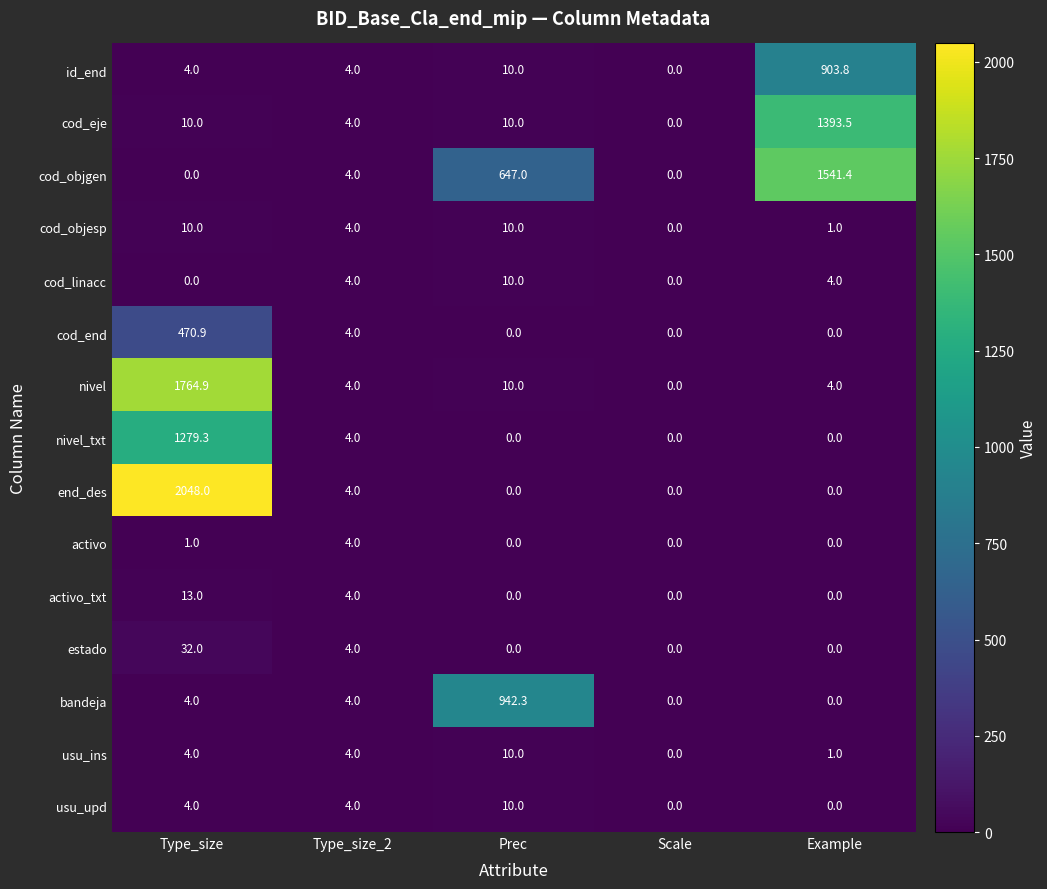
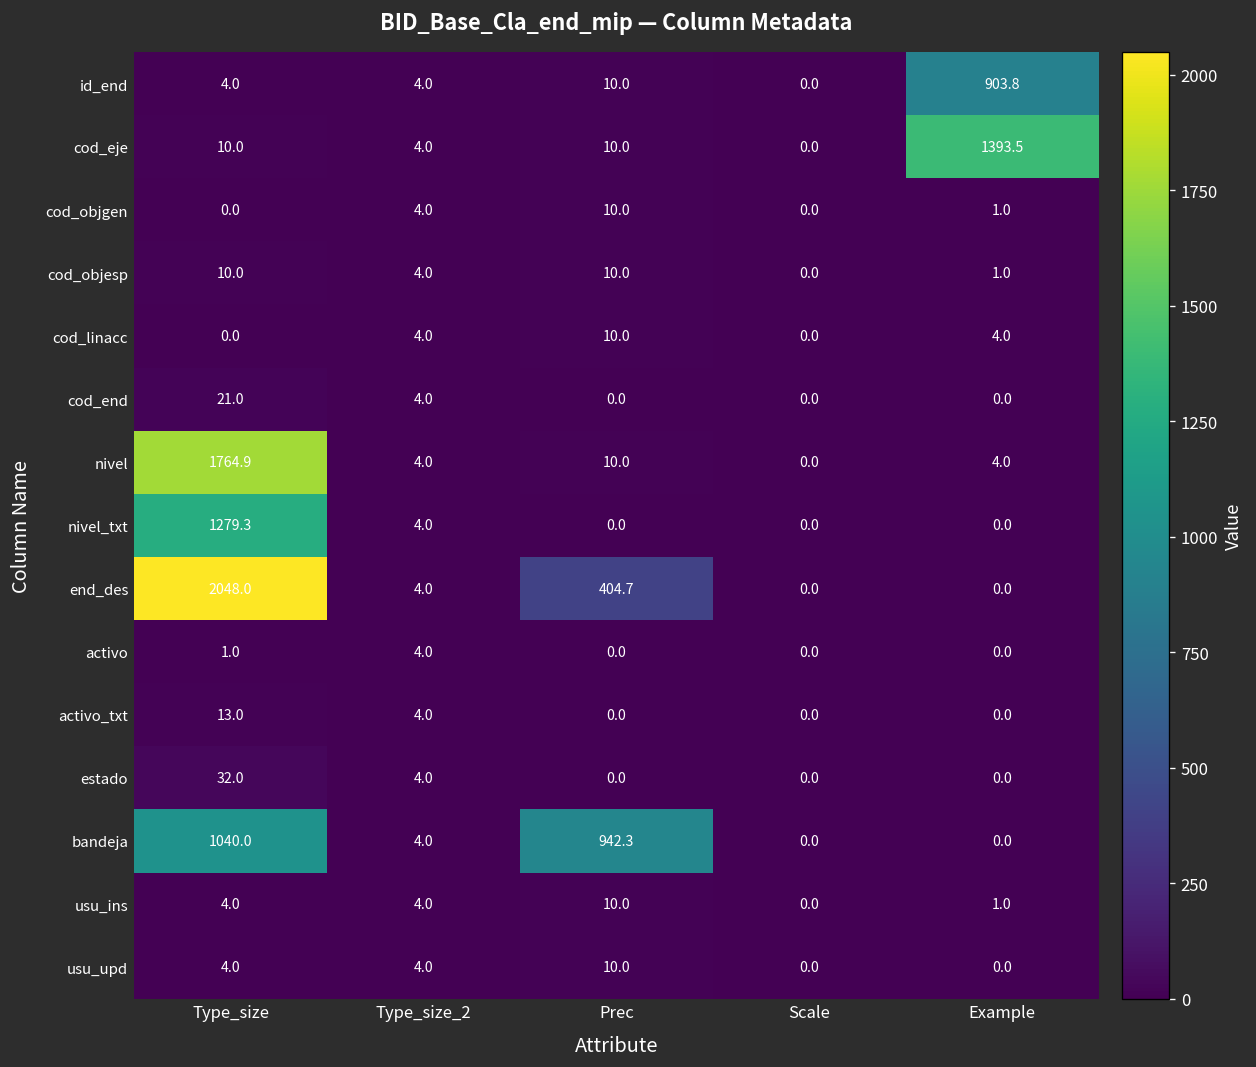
cod_objgen, Prec: 647.0 -> 10.0
cod_objgen, Example: 1541.4 -> 1.0
cod_end, Type_size: 470.9 -> 21.0
end_des, Prec: 0.0 -> 404.7
bandeja, Type_size: 4.0 -> 1040.0
